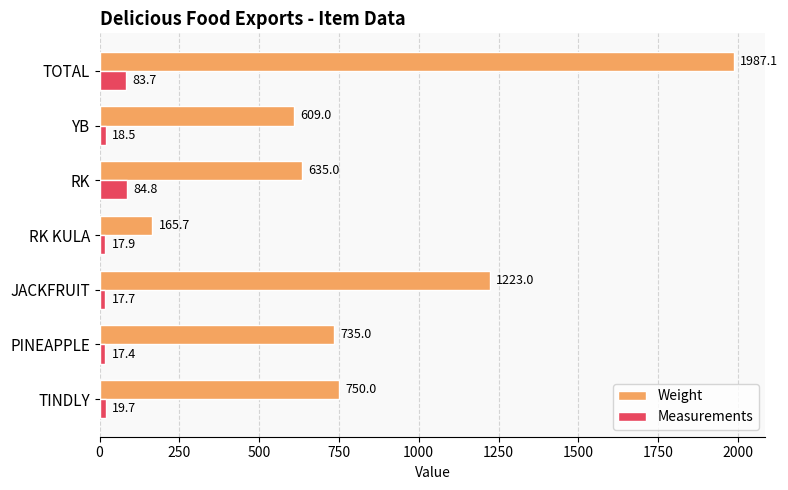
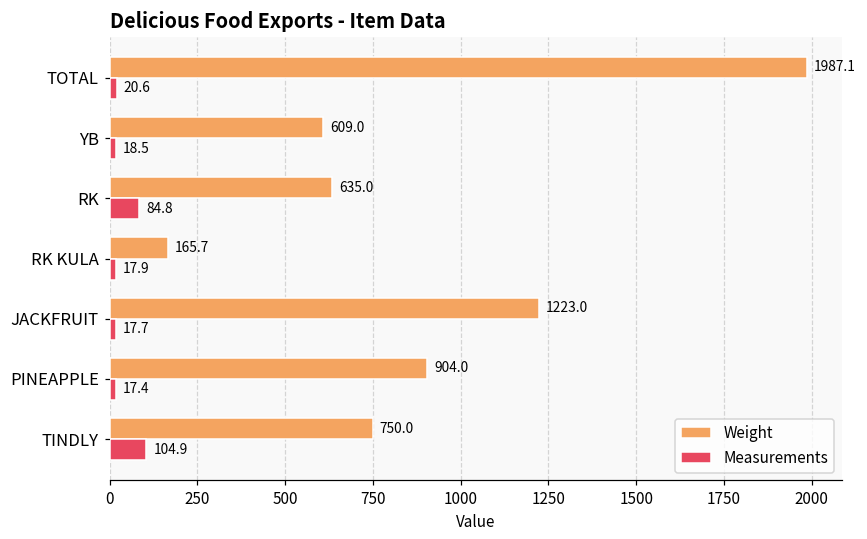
Measurements, TOTAL: 83.7 -> 20.6
Weight, PINEAPPLE: 735.0 -> 904.0
Measurements, TINDLY: 19.7 -> 104.9
